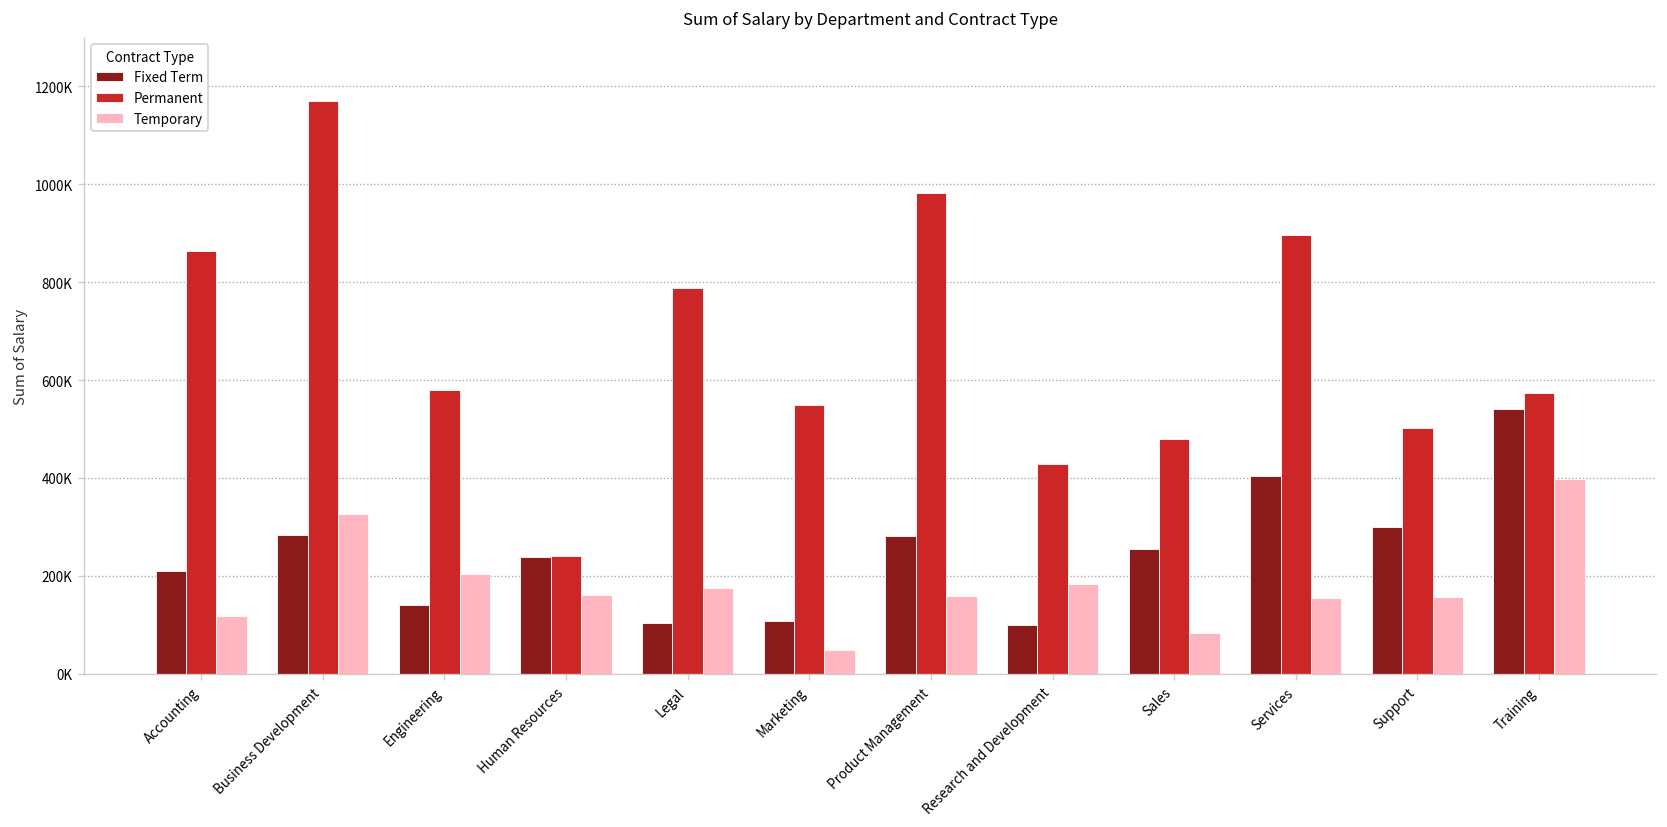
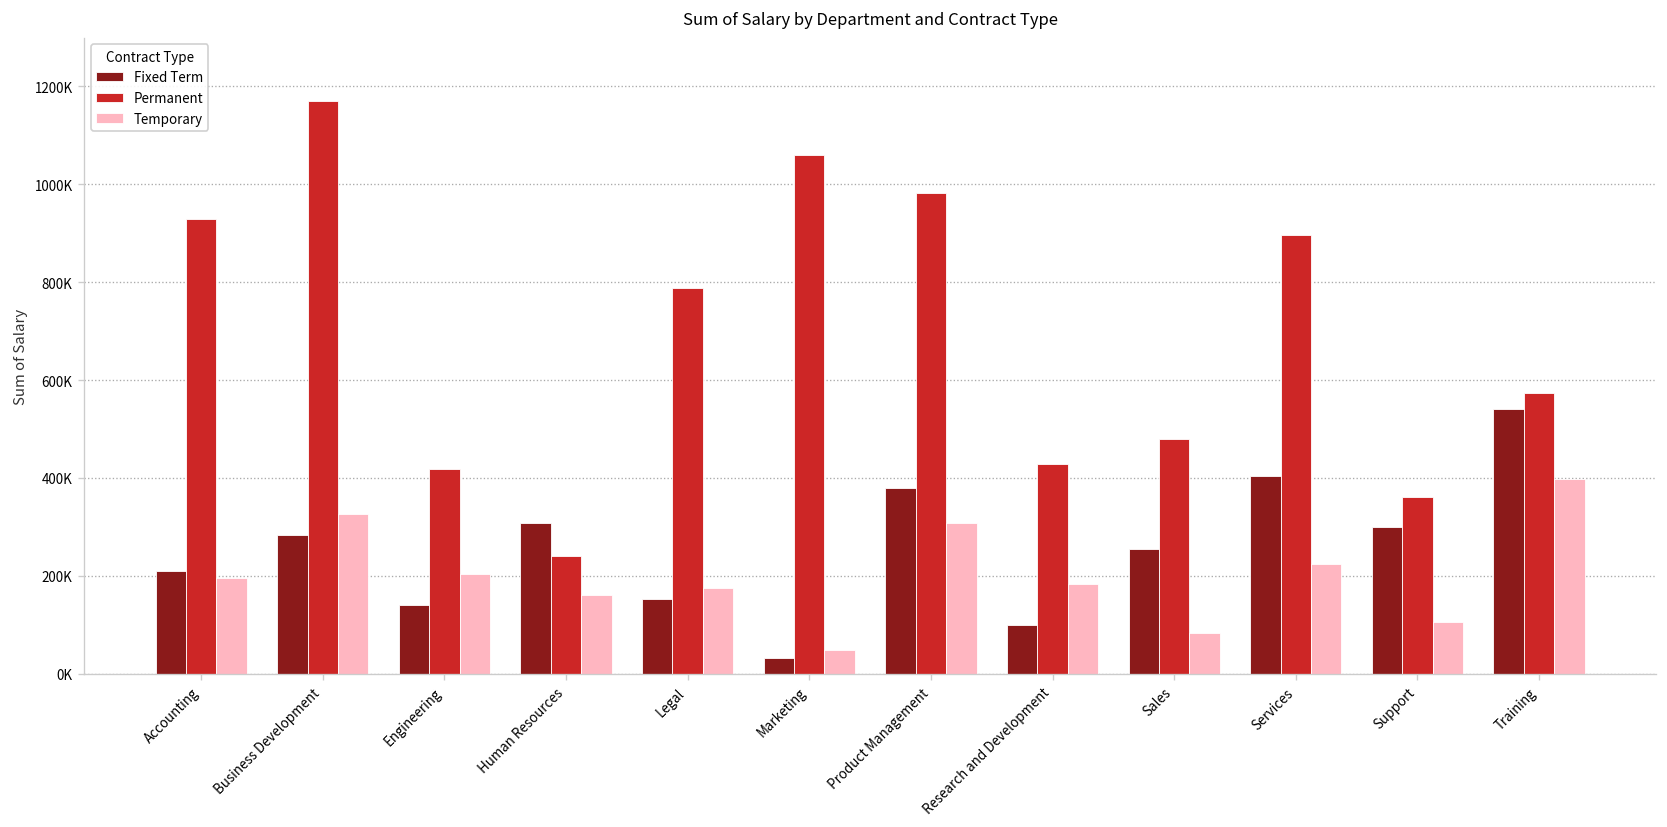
Permanent, Accounting: 860000 -> 930000
Temporary, Accounting: 120000 -> 200000
Permanent, Engineering: 580000 -> 420000
Fixed Term, Human Resources: 240000 -> 310000
Fixed Term, Legal: 100000 -> 150000
Fixed Term, Marketing: 110000 -> 30000
Permanent, Marketing: 550000 -> 1060000
Fixed Term, Product Management: 280000 -> 380000
Temporary, Product Management: 160000 -> 310000
Temporary, Services: 150000 -> 220000
Permanent, Support: 500000 -> 360000
Temporary, Support: 160000 -> 110000
